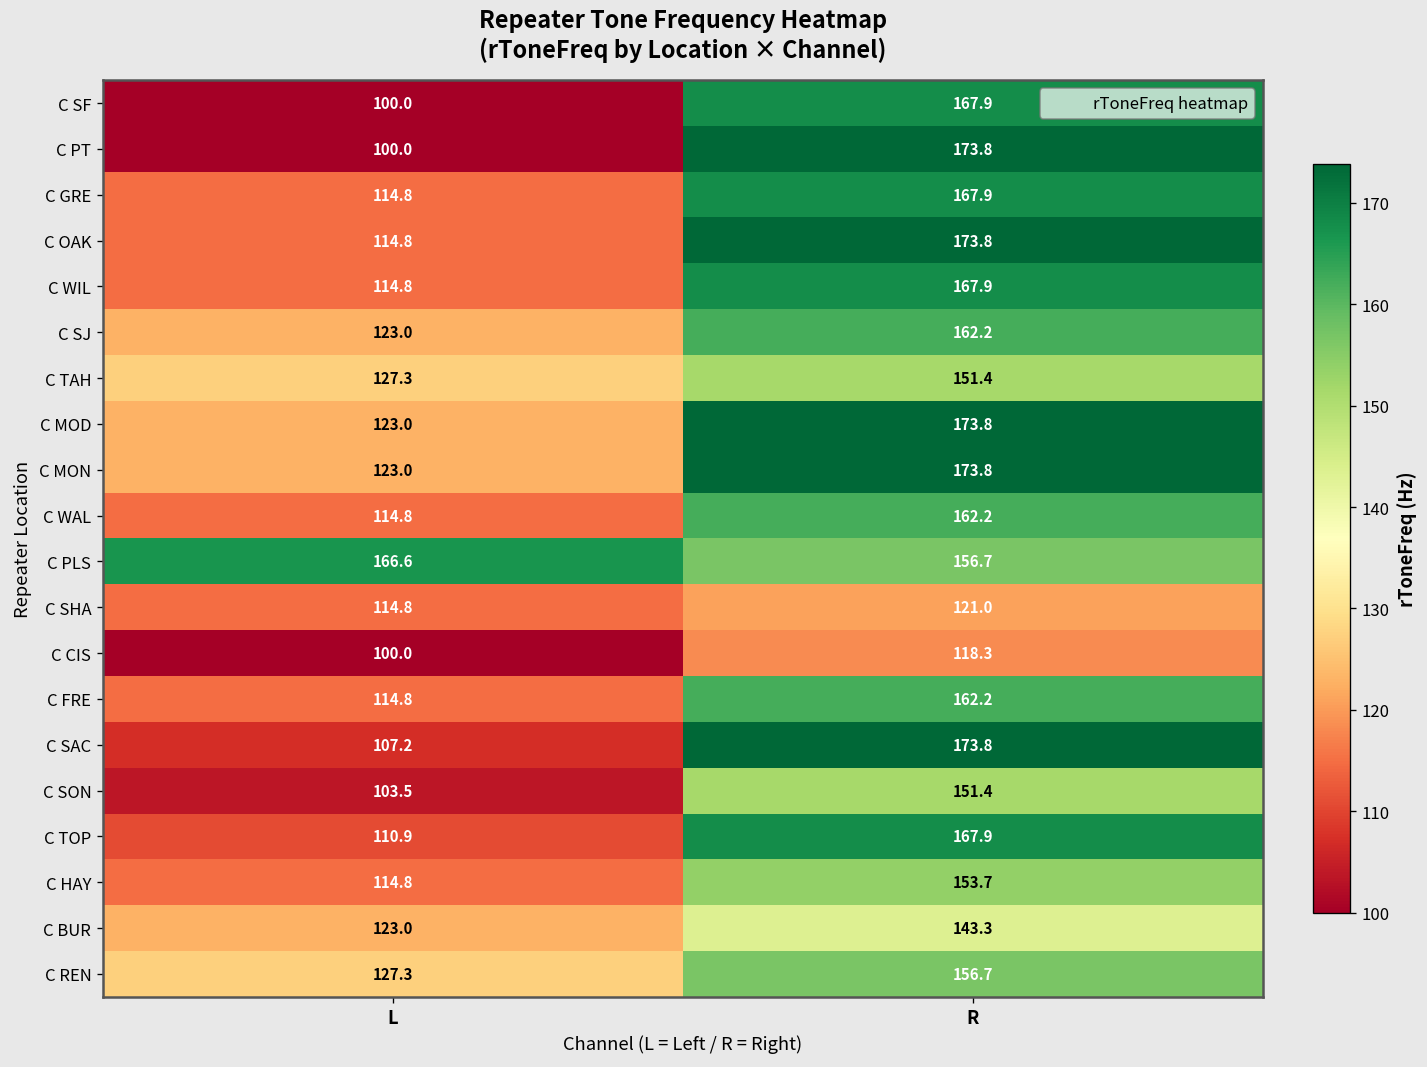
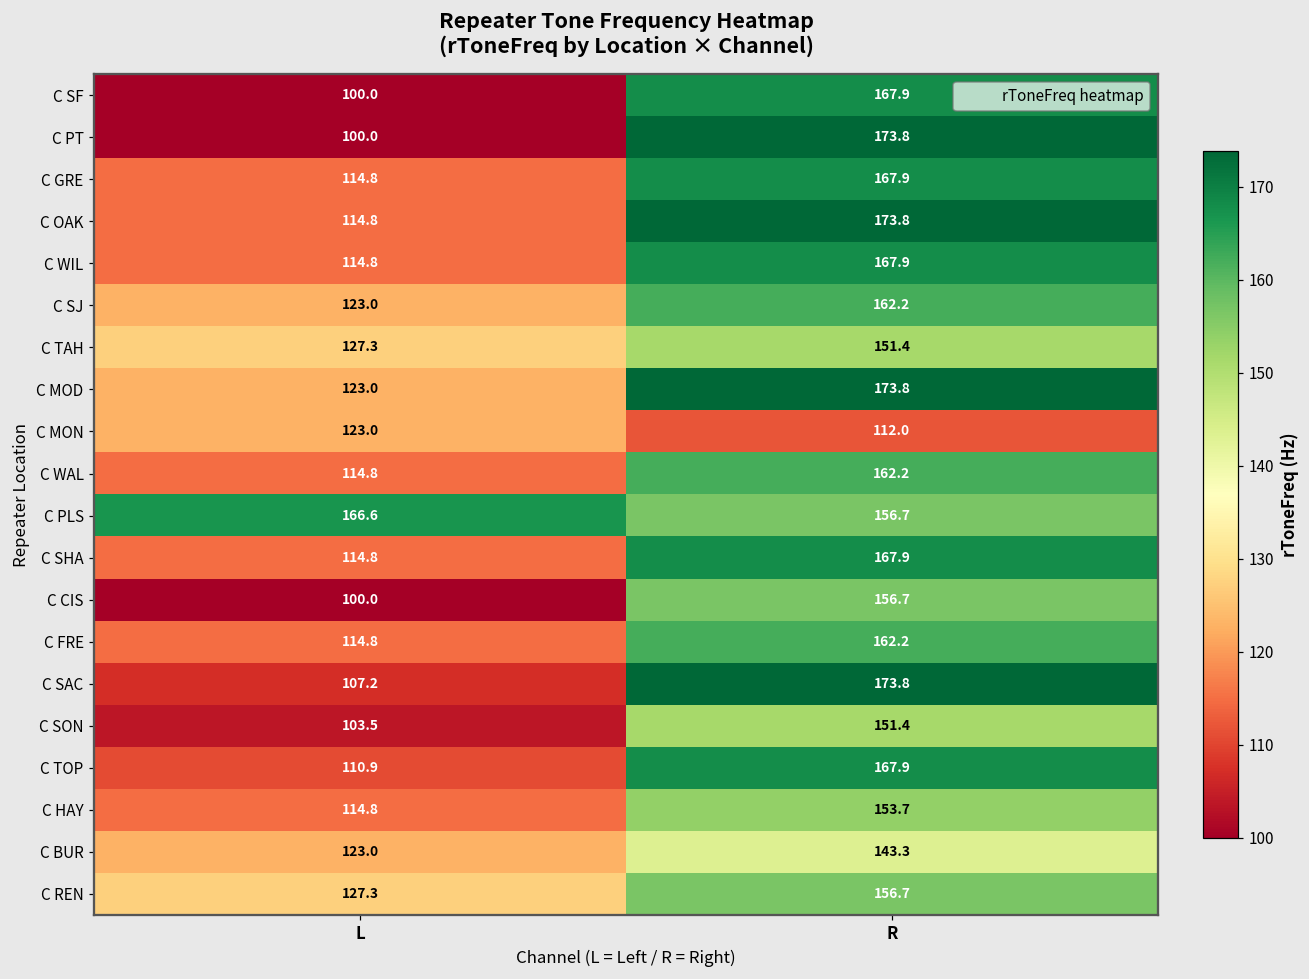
C MON, R: 173.8 -> 112.0
C SHA, R: 121.0 -> 167.9
C CIS, R: 118.3 -> 156.7
